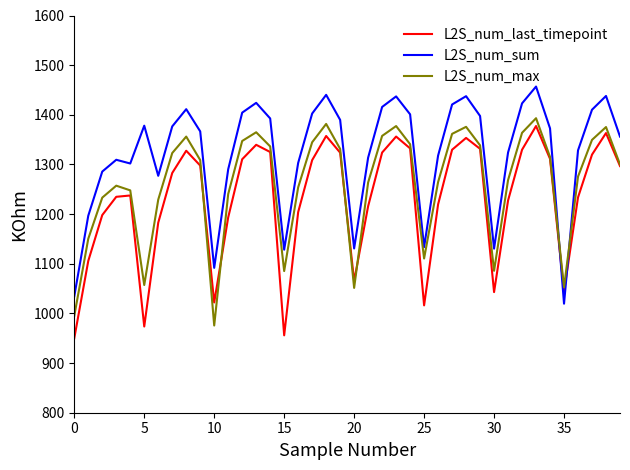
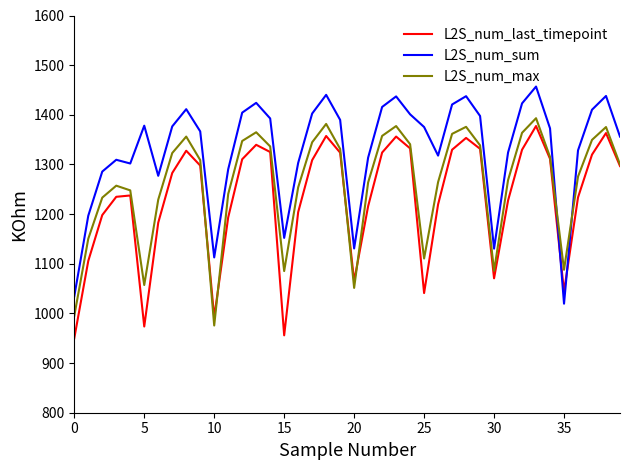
L2S_num_last_timepoint, 10: 1020 -> 990
L2S_num_sum, 10: 1090 -> 1110
L2S_num_sum, 15: 1130 -> 1150
L2S_num_last_timepoint, 25: 1020 -> 1040
L2S_num_sum, 25: 1130 -> 1380
L2S_num_last_timepoint, 30: 1040 -> 1070
L2S_num_max, 35: 1050 -> 1090
